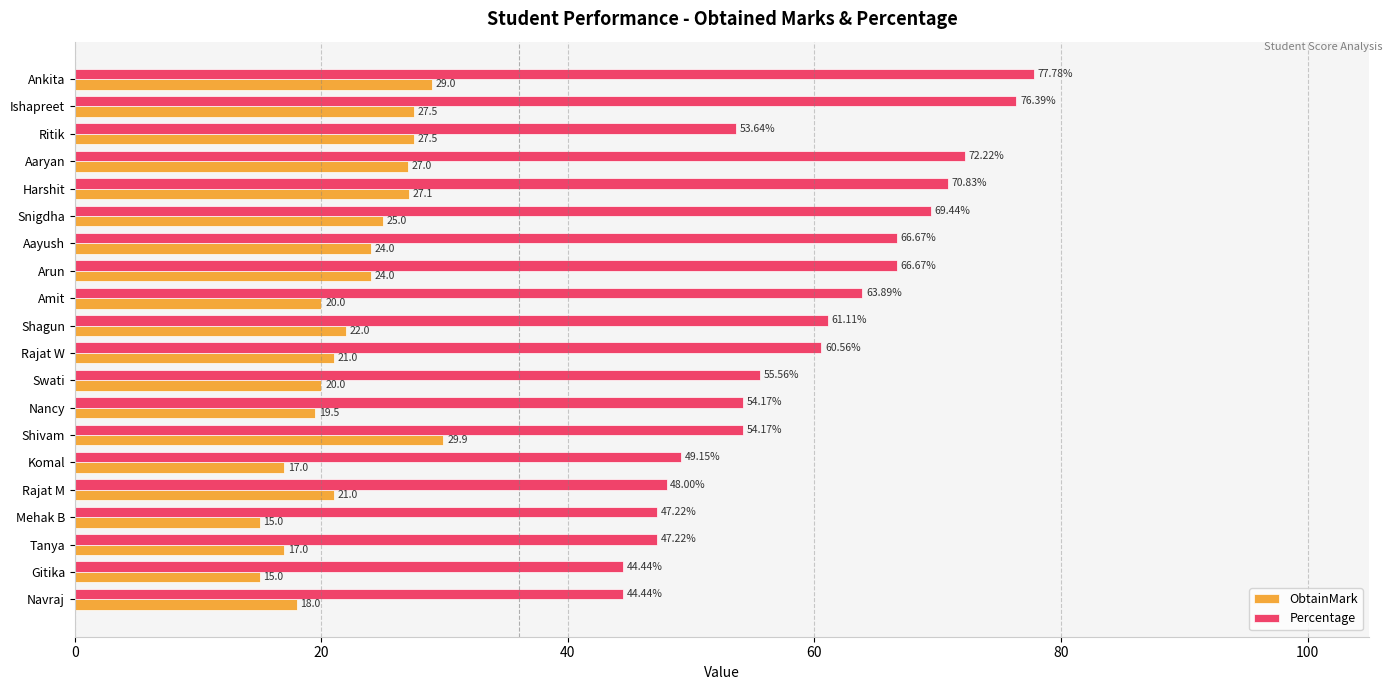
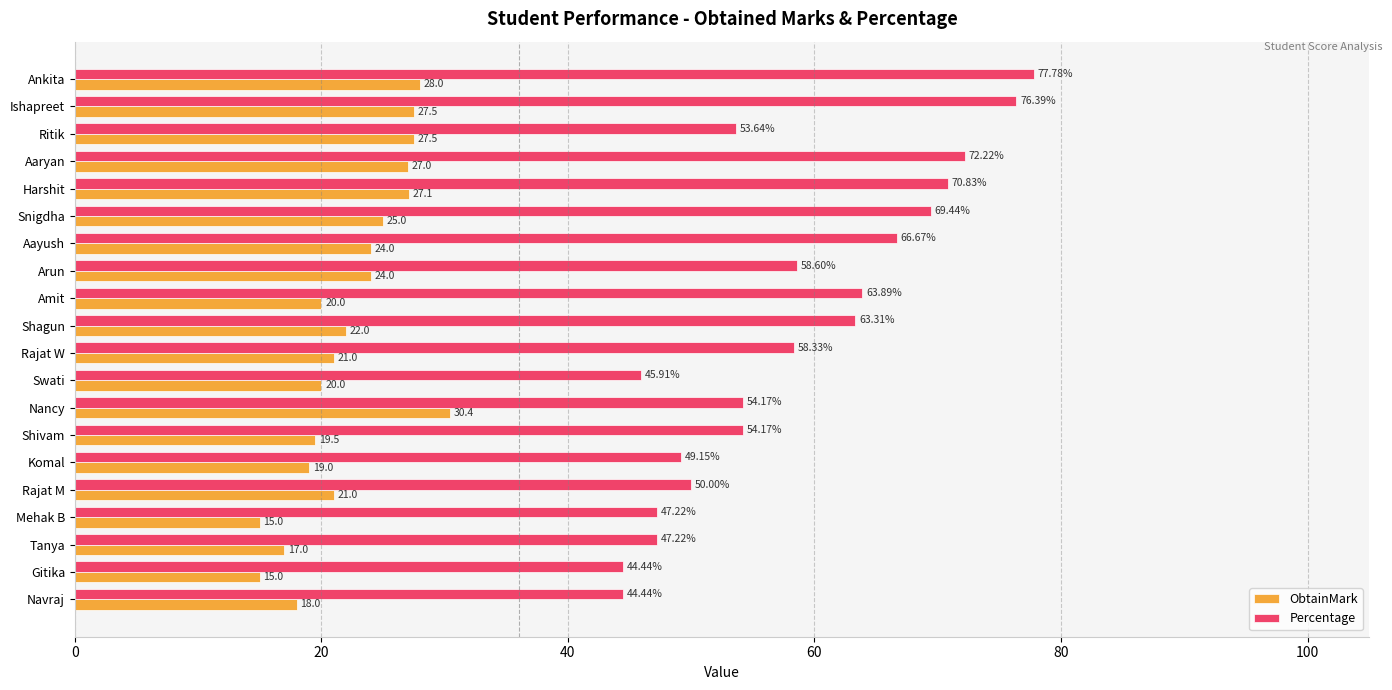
ObtainMark, Ankita: 29.0 -> 28.0
Percentage, Arun: 66.67% -> 58.60%
Percentage, Shagun: 61.11% -> 63.31%
Percentage, Rajat W: 60.56% -> 58.33%
Percentage, Swati: 55.56% -> 45.91%
ObtainMark, Nancy: 19.5 -> 30.4
ObtainMark, Shivam: 29.9 -> 19.5
ObtainMark, Komal: 17.0 -> 19.0
Percentage, Rajat M: 48.00% -> 50.00%
